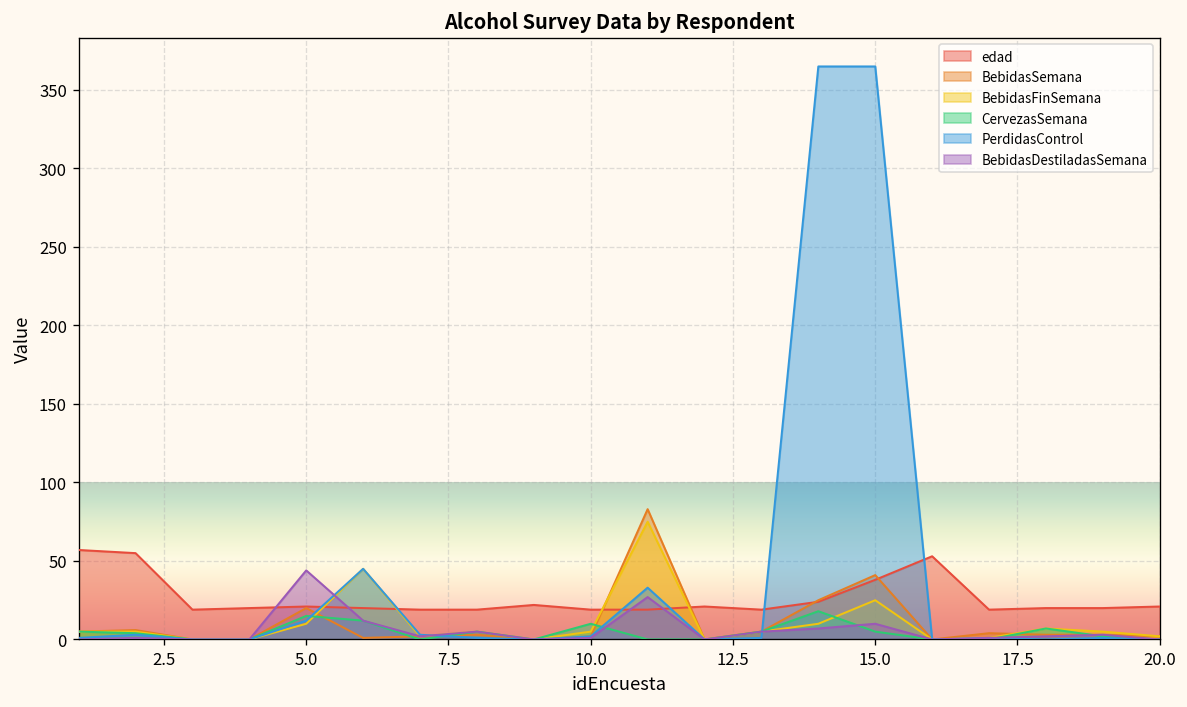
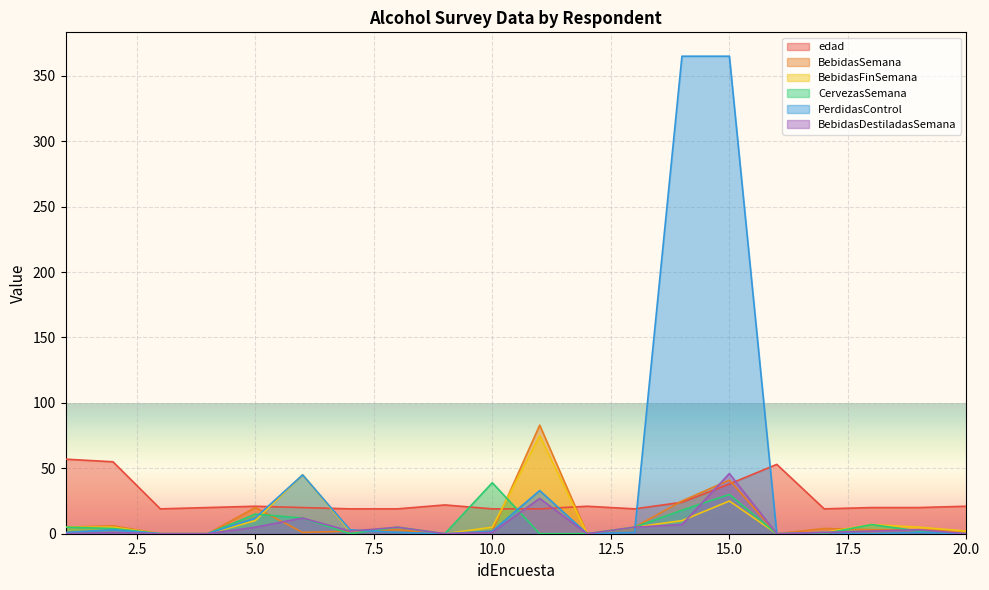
BebidasDestiladasSemana, 5.0: 44 -> 5
CervezasSemana, 10.0: 10 -> 39
CervezasSemana, 15.0: 5 -> 30
BebidasDestiladasSemana, 15.0: 10 -> 46
